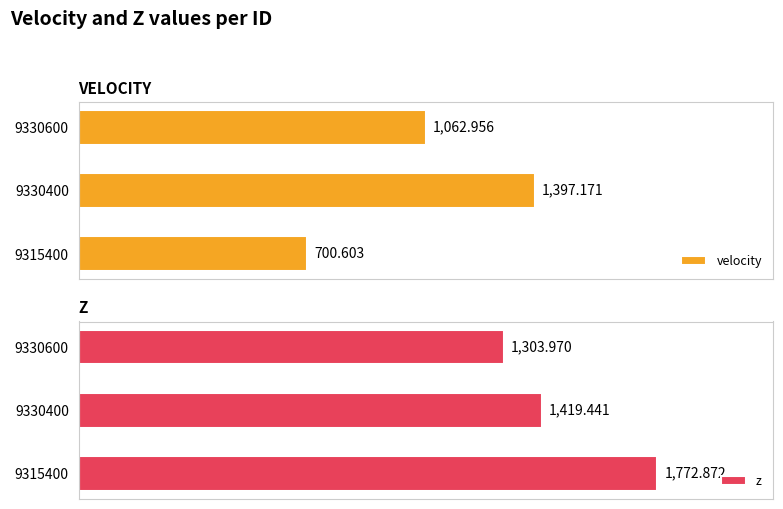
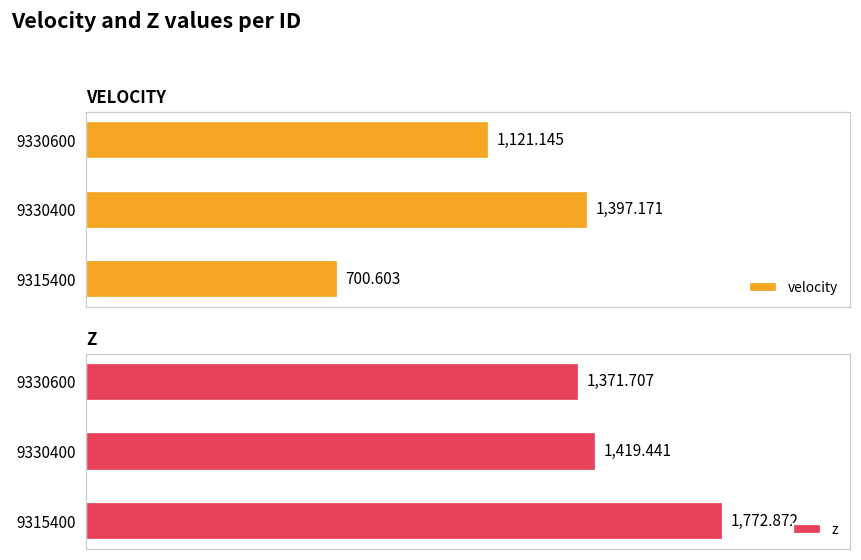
VELOCITY, 9330600: 1,062.956 -> 1,121.145
Z, 9330600: 1,303.970 -> 1,371.707
